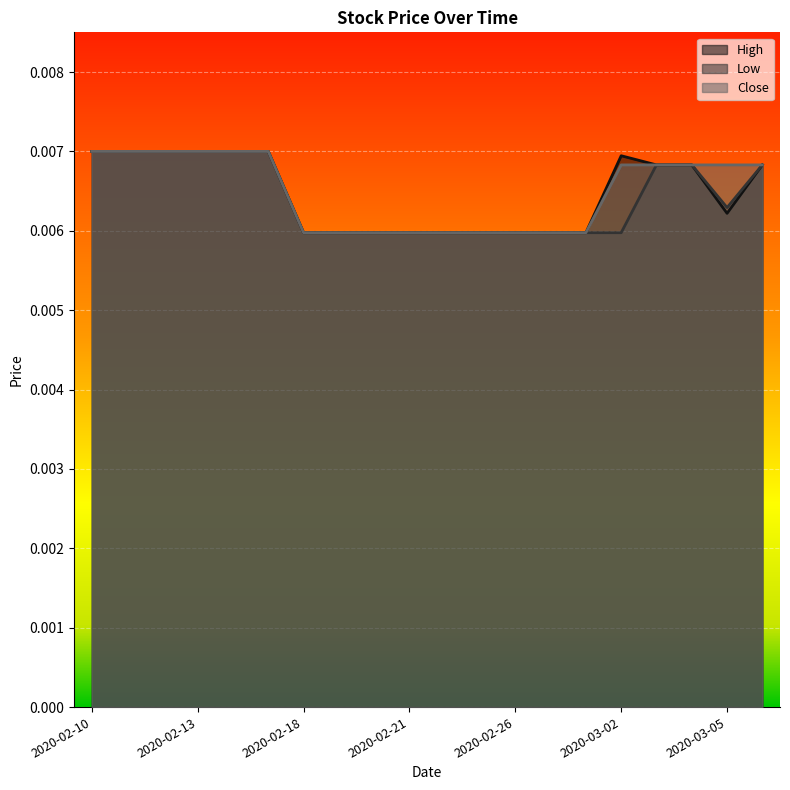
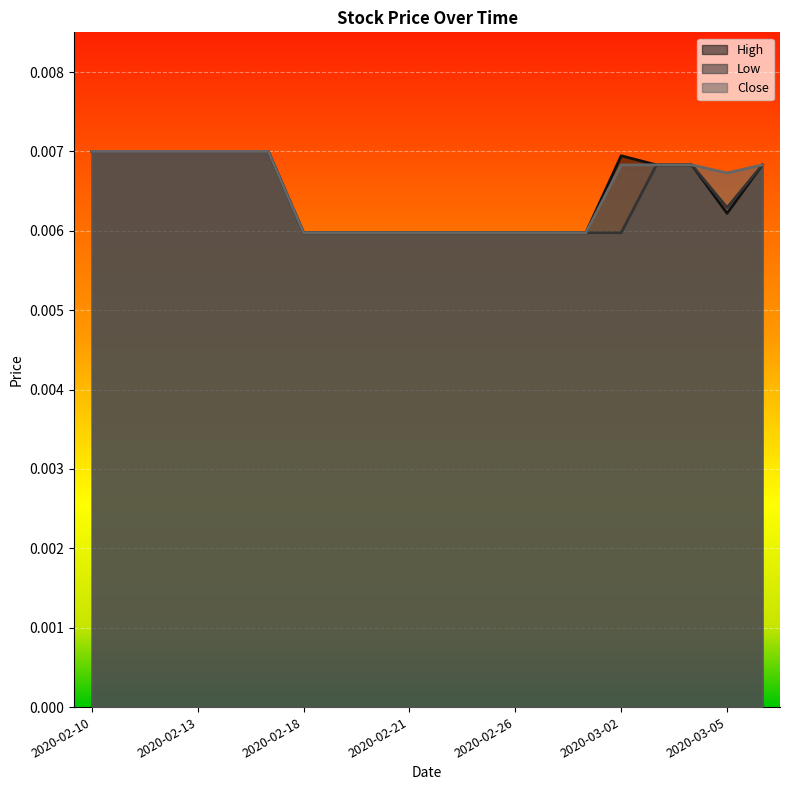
Close, 2020-03-05: 0.0068 -> 0.0067
